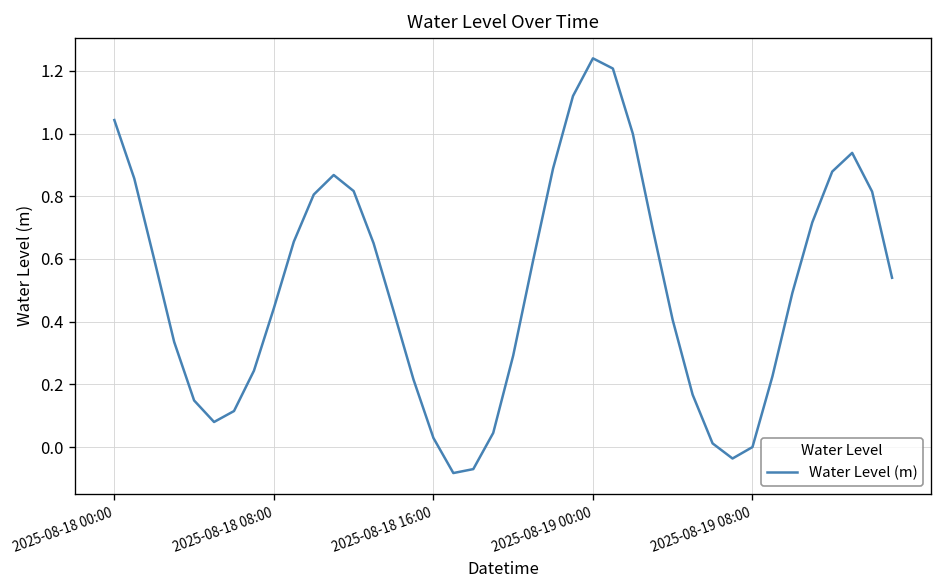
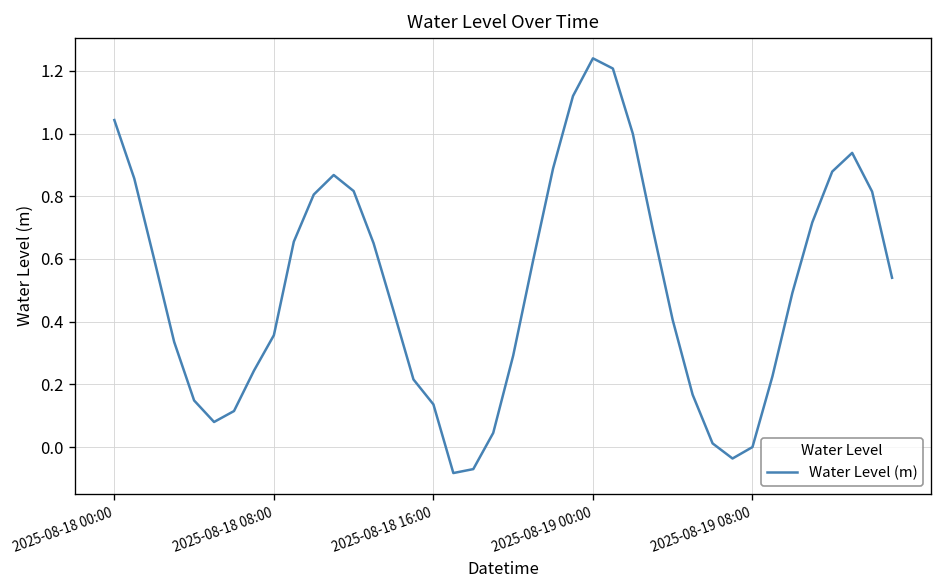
2025-08-18 08:00: 0.44 -> 0.36
2025-08-18 16:00: 0.03 -> 0.14
